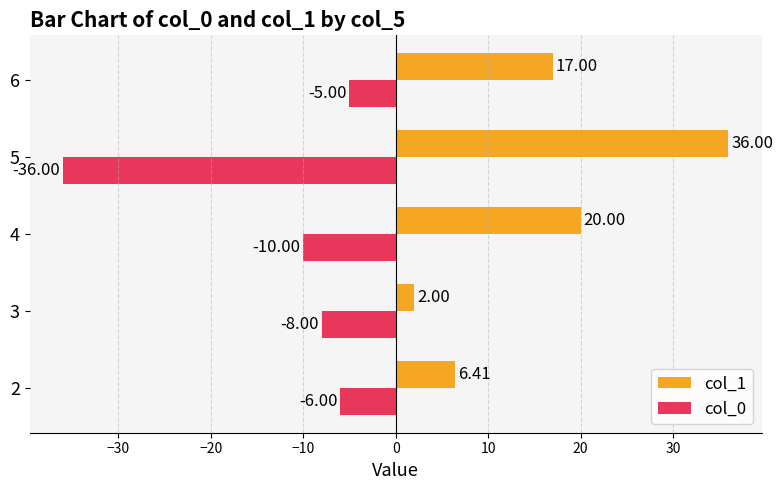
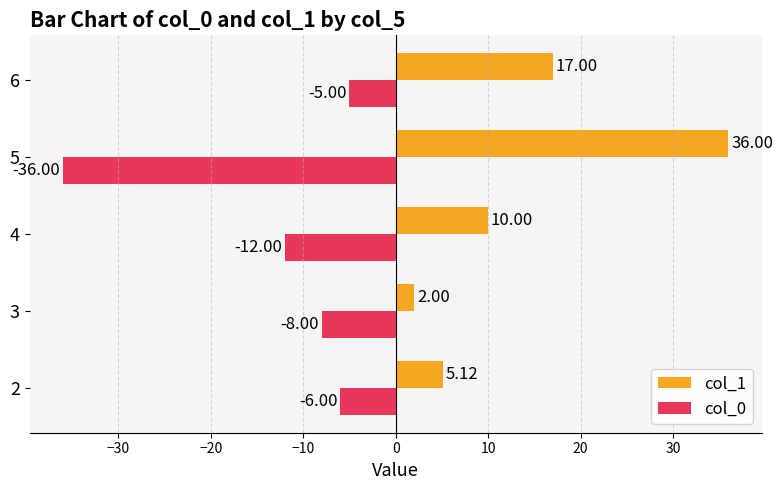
col_1, 4: 20.00 -> 10.00
col_0, 4: -10.00 -> -12.00
col_1, 2: 6.41 -> 5.12
